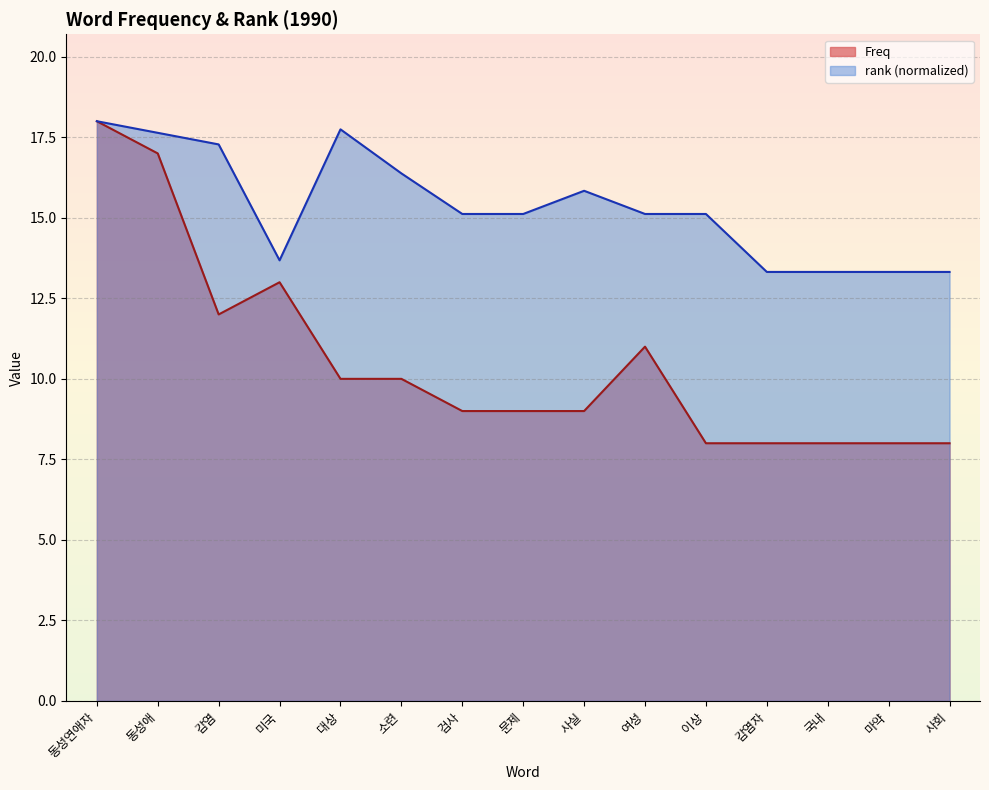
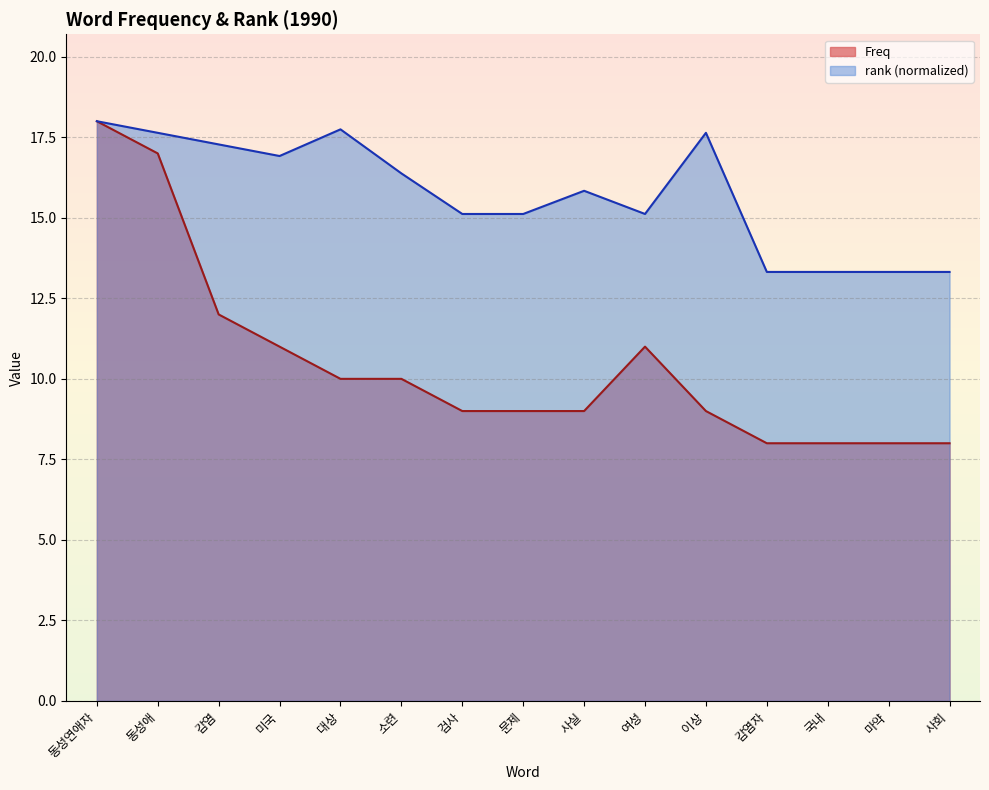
Freq, 미국: 13 -> 11
rank (normalized), 미국: 13.7 -> 16.9
Freq, 이상: 8 -> 9
rank (normalized), 이상: 15.1 -> 17.6
